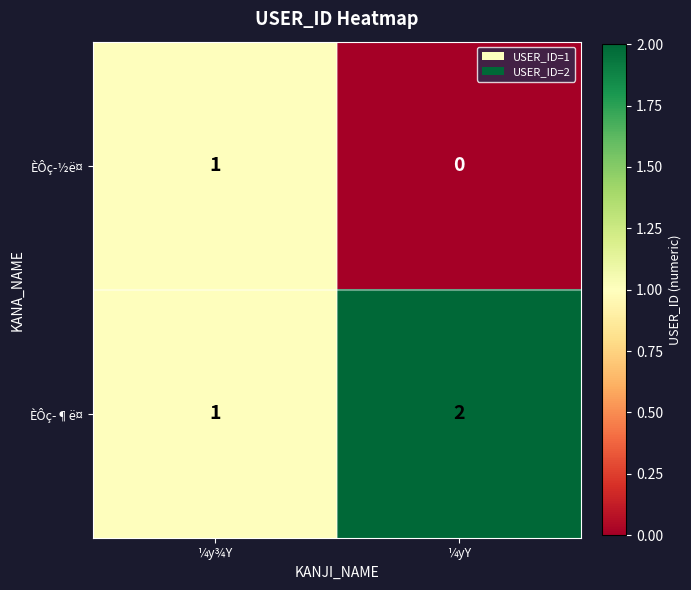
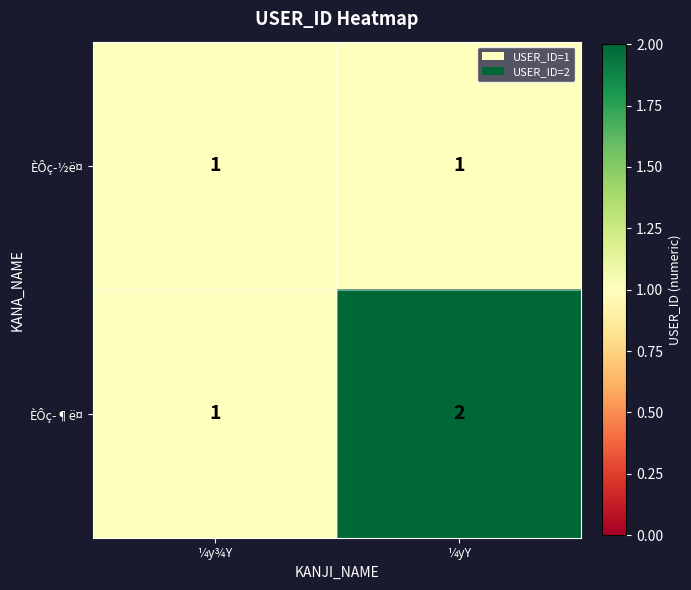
ÈÔç­½ë¤, ¼yY: 0 -> 1
